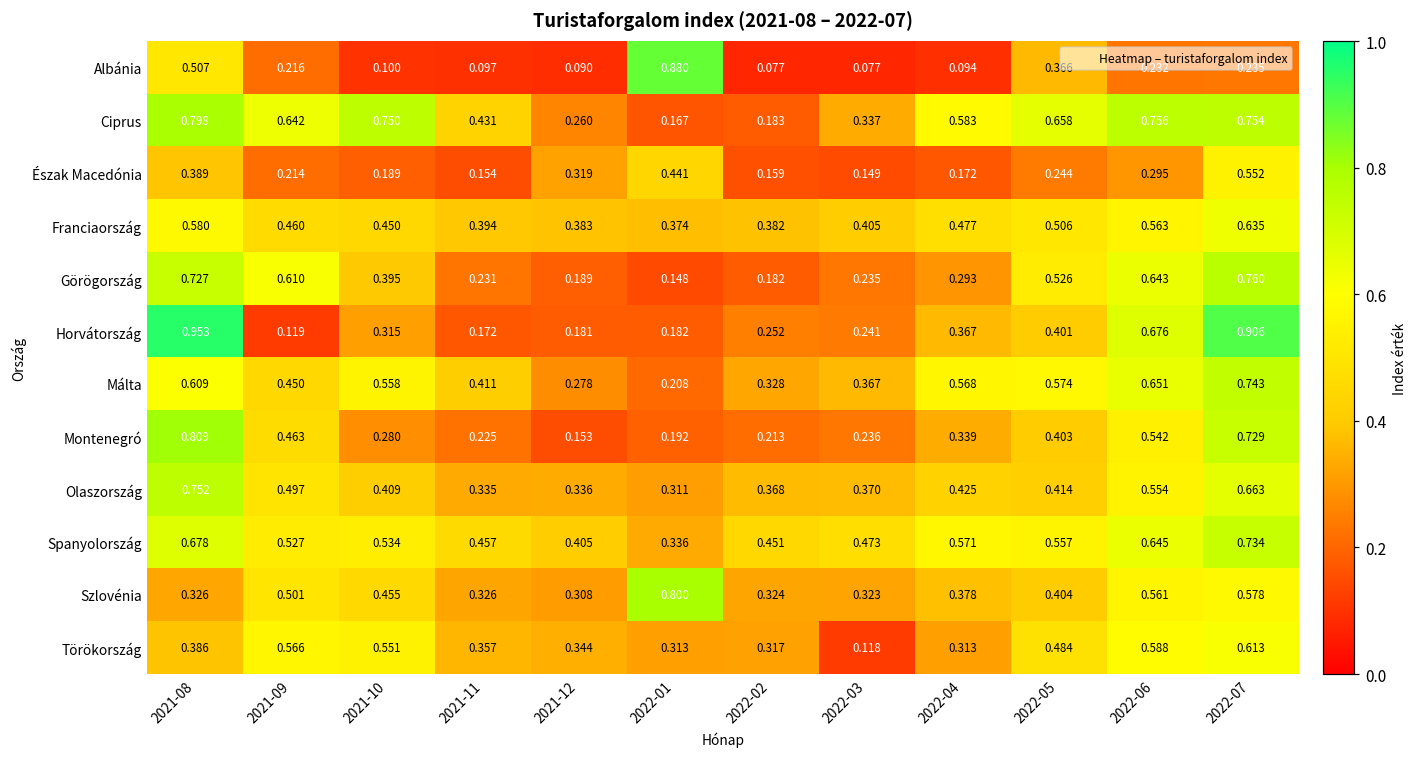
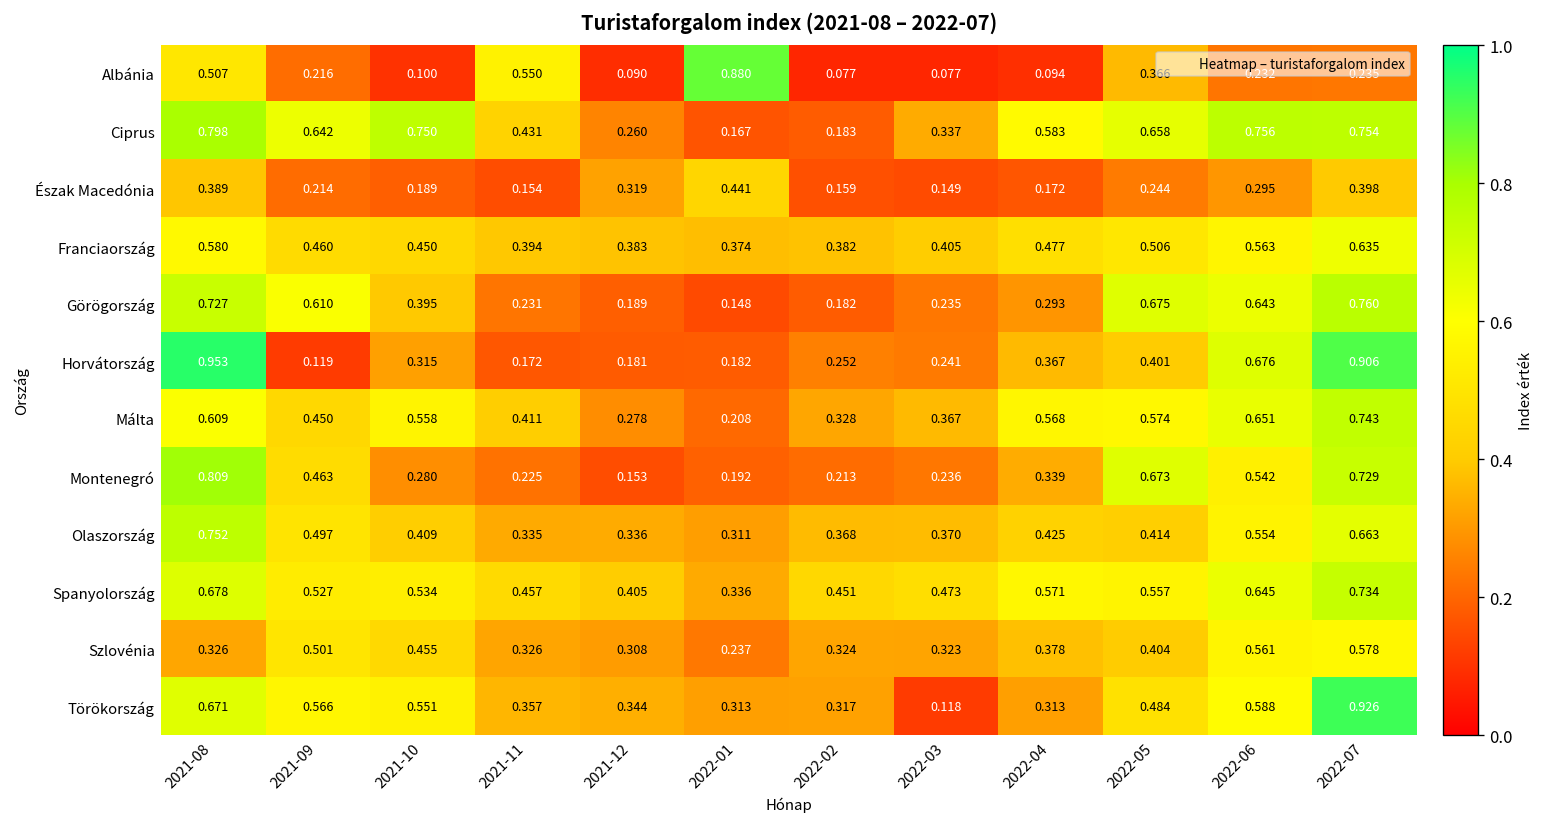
Albánia, 2021-11: 0.097 -> 0.550
Észak Macedónia, 2022-07: 0.552 -> 0.398
Görögország, 2022-05: 0.526 -> 0.675
Montenegró, 2022-05: 0.403 -> 0.673
Szlovénia, 2022-01: 0.800 -> 0.237
Törökország, 2021-08: 0.386 -> 0.671
Törökország, 2022-07: 0.613 -> 0.926
